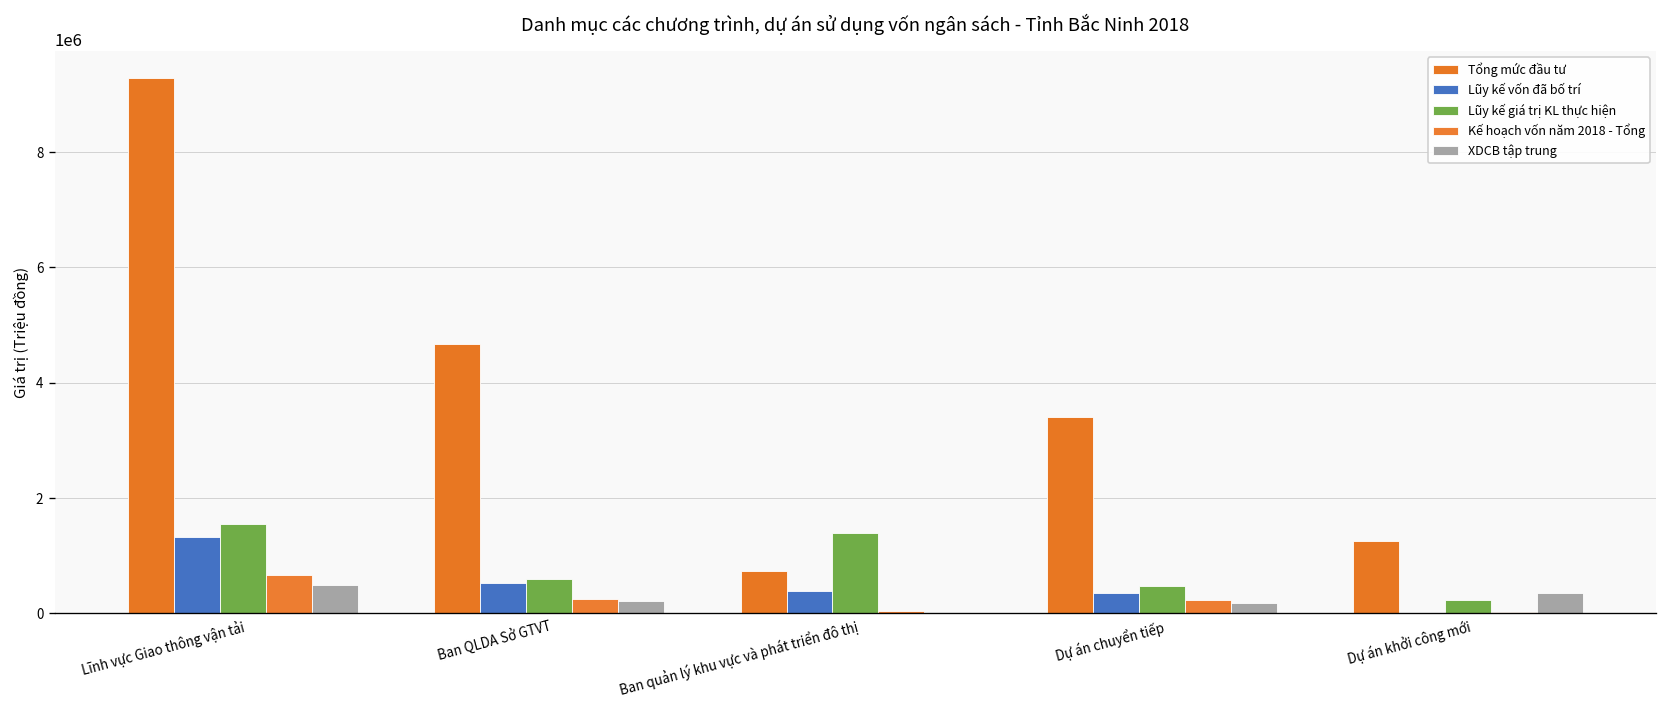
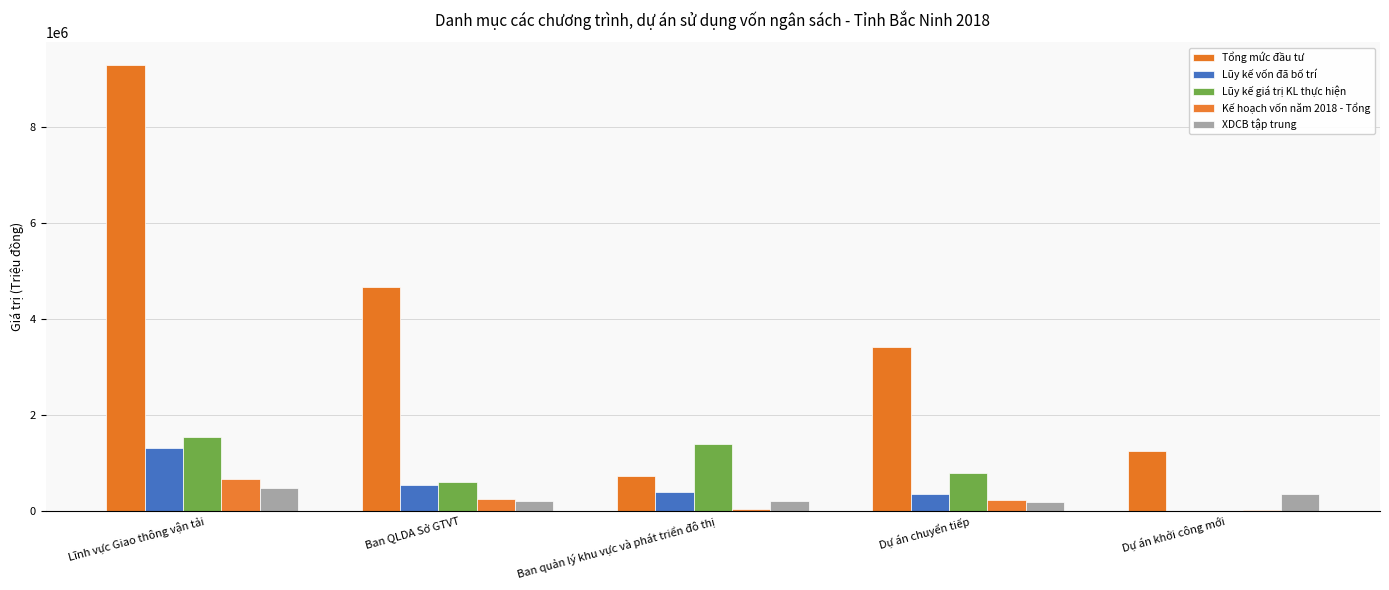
XDCB tập trung, Ban quản lý khu vực và phát triển đô thị: 0 -> 200000
Lũy kế giá trị KL thực hiện, Dự án chuyển tiếp: 500000 -> 800000
Lũy kế giá trị KL thực hiện, Dự án khởi công mới: 200000 -> 0
